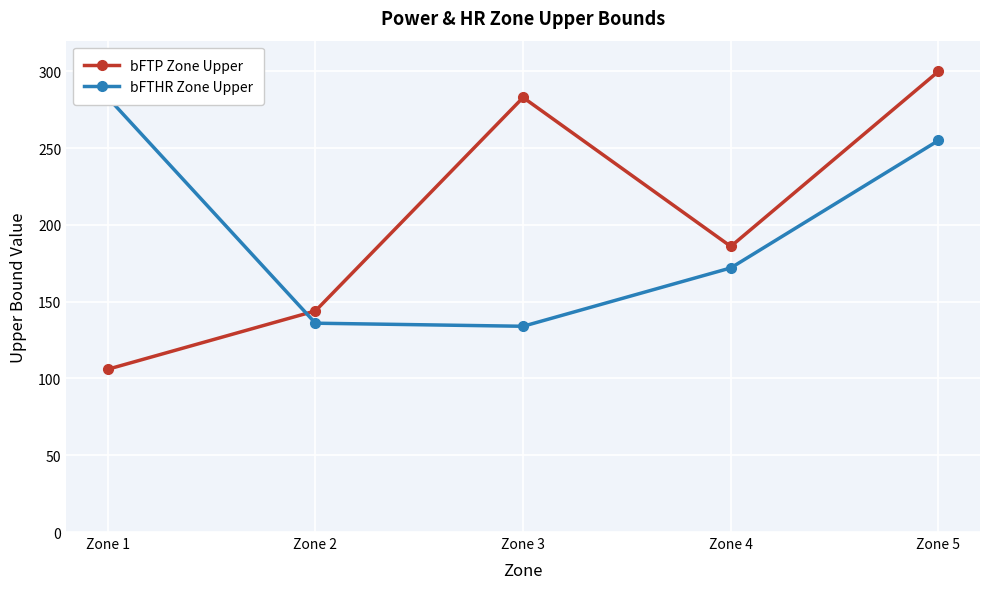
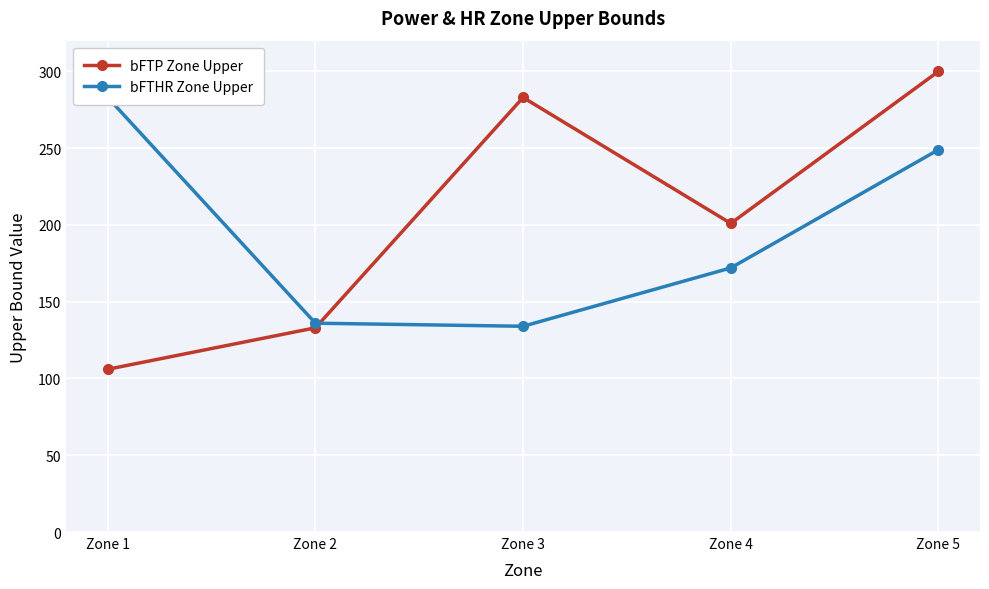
bFTP Zone Upper, Zone 2: 144 -> 133
bFTP Zone Upper, Zone 4: 186 -> 201
bFTHR Zone Upper, Zone 5: 255 -> 249
